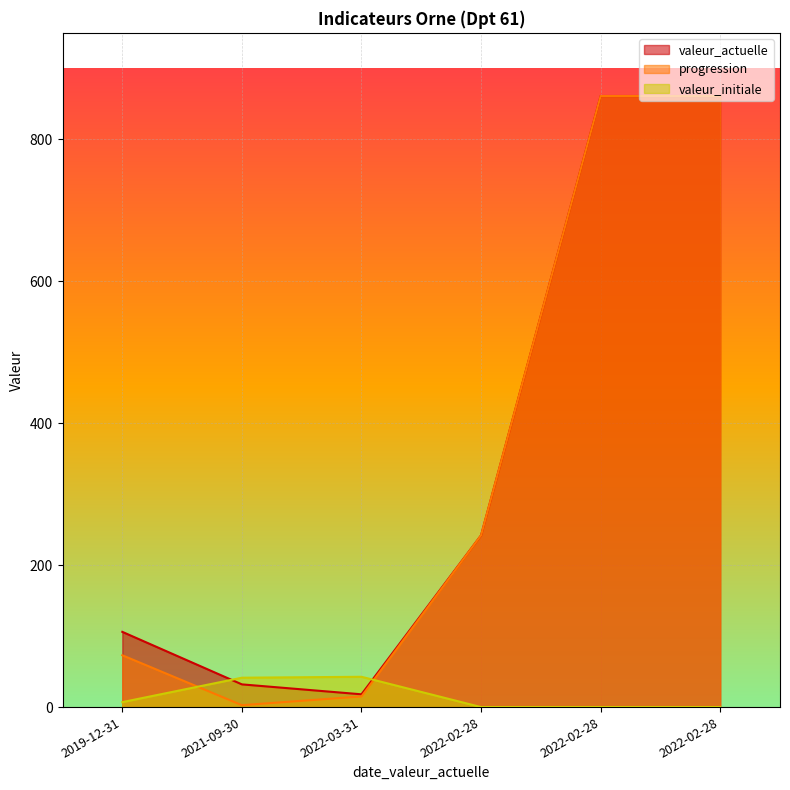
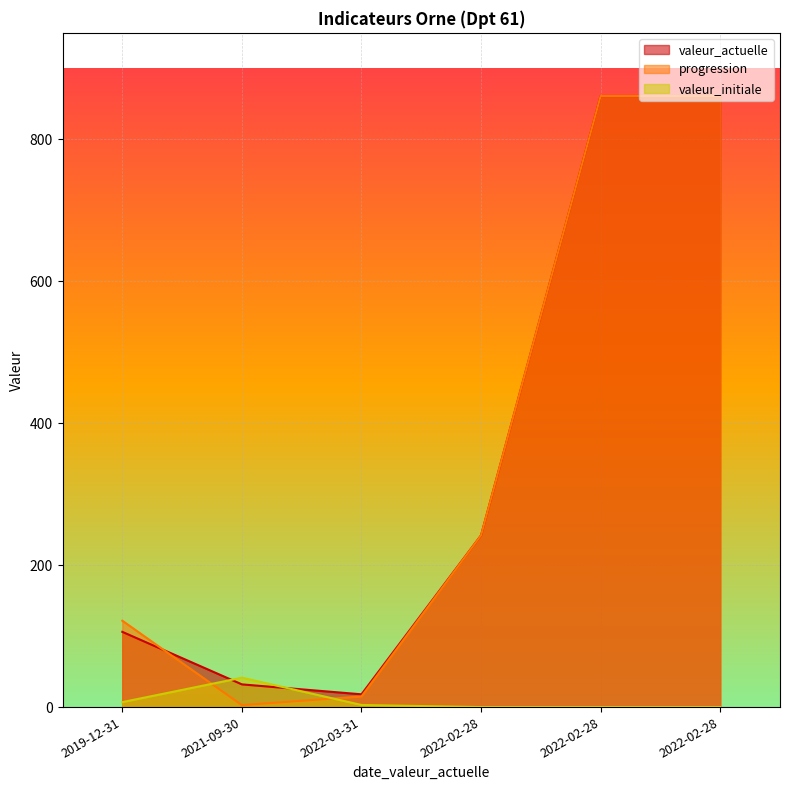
progression, 2019-12-31: 70 -> 120
valeur_initiale, 2022-03-31: 40 -> 0
